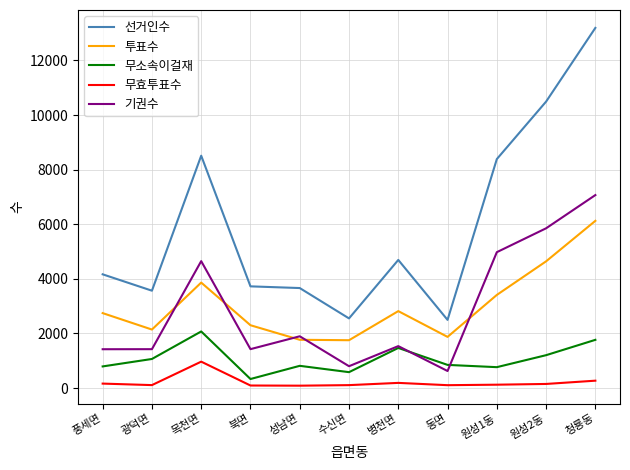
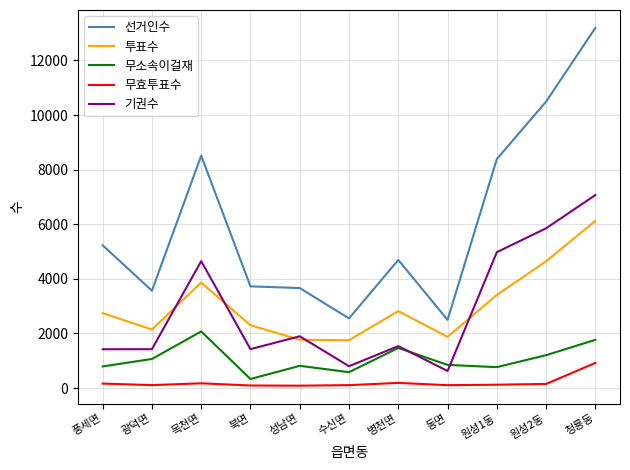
선거인수, 풍세면: 4200 -> 5200
무효투표수, 목천면: 1000 -> 200
무효투표수, 청룡동: 300 -> 900
